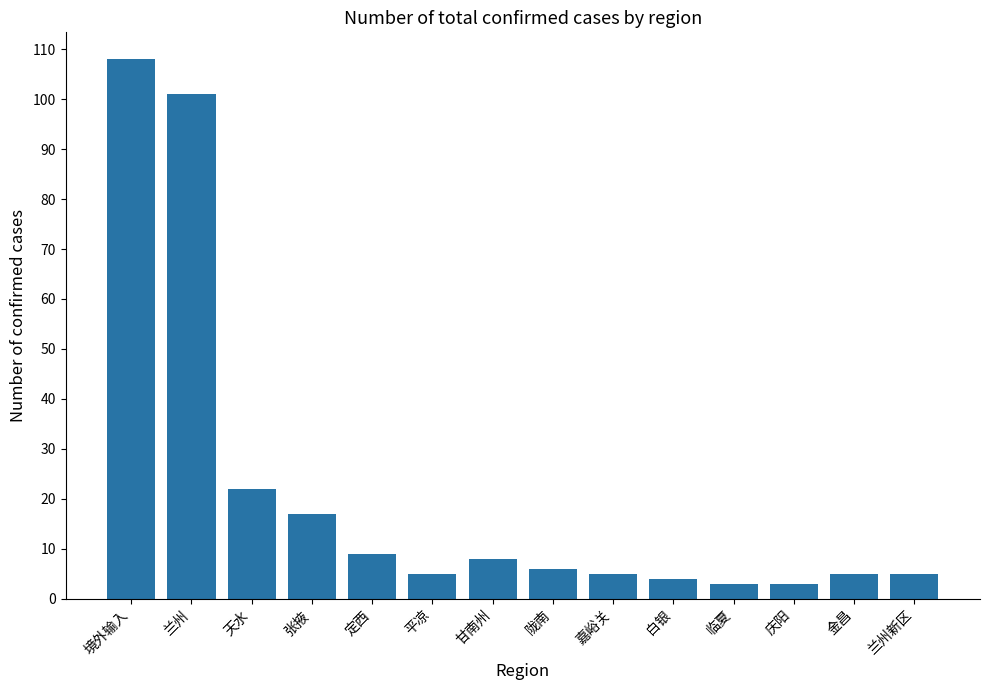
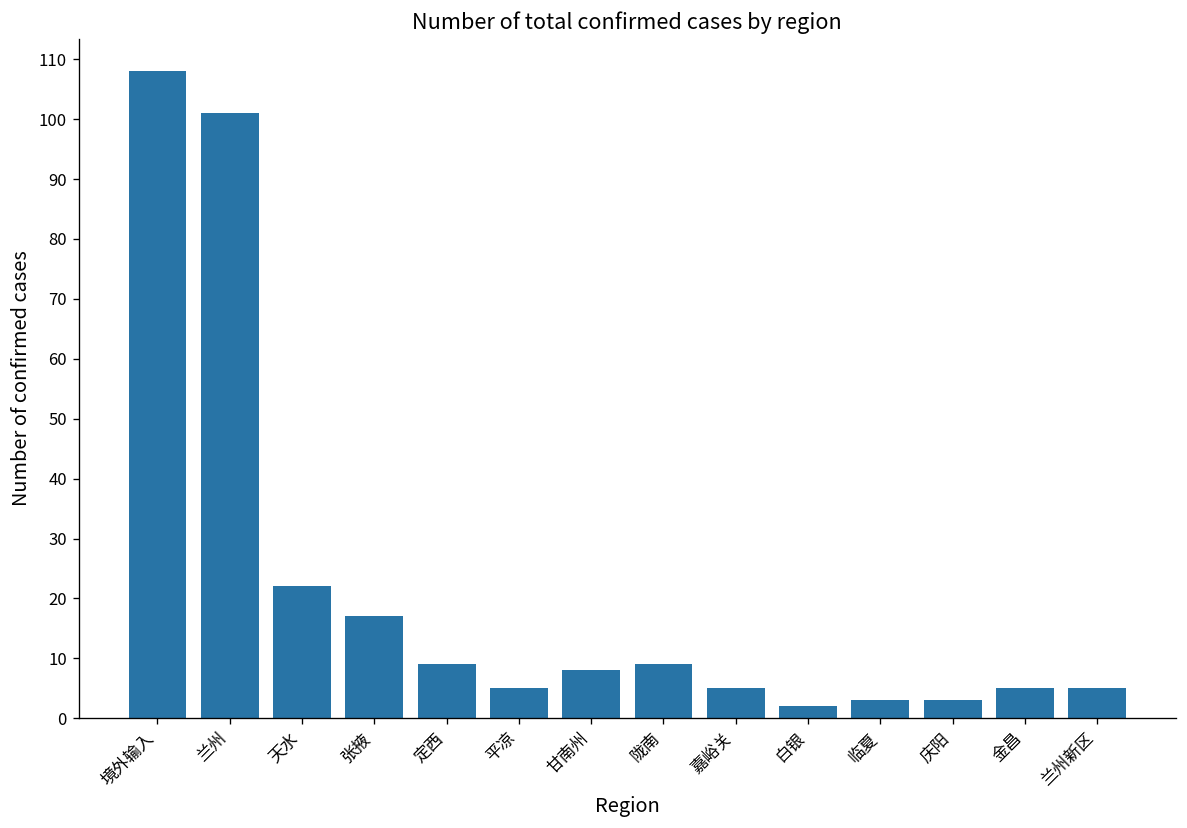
陇南: 6 -> 9
白银: 4 -> 2
